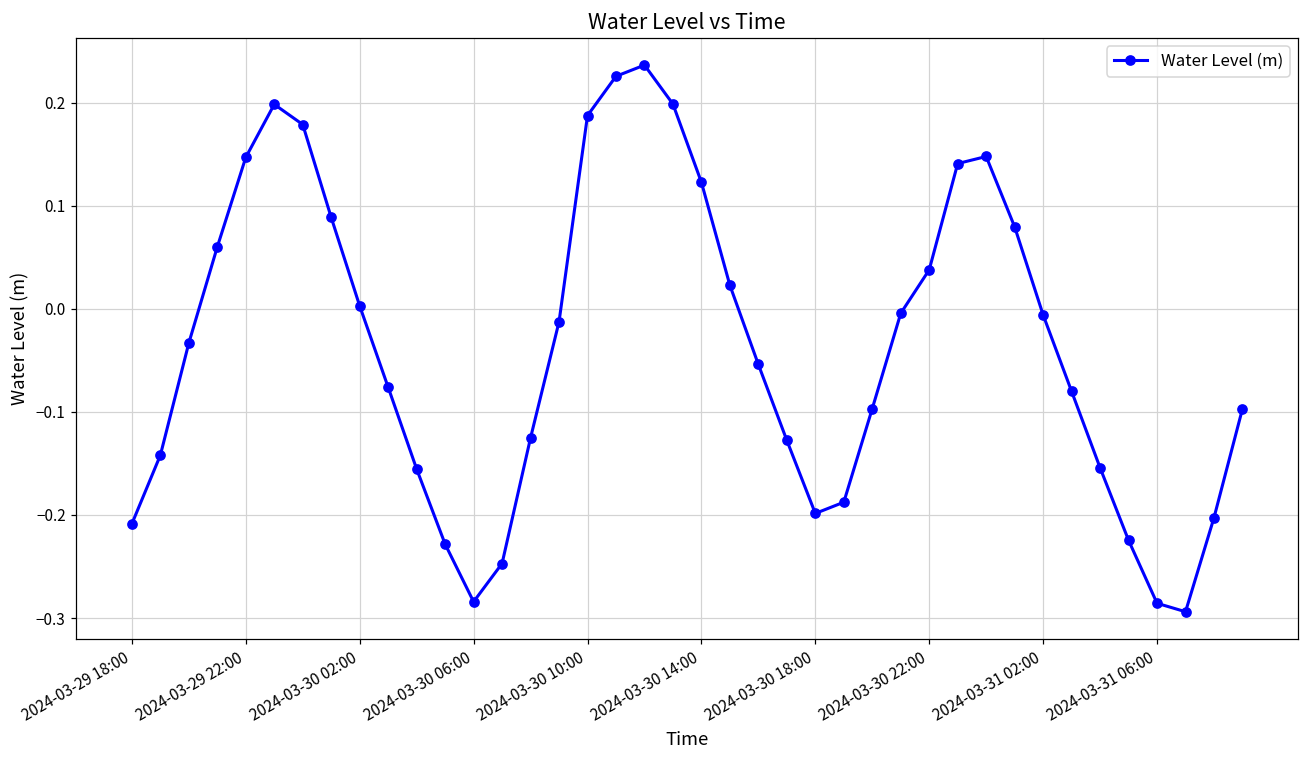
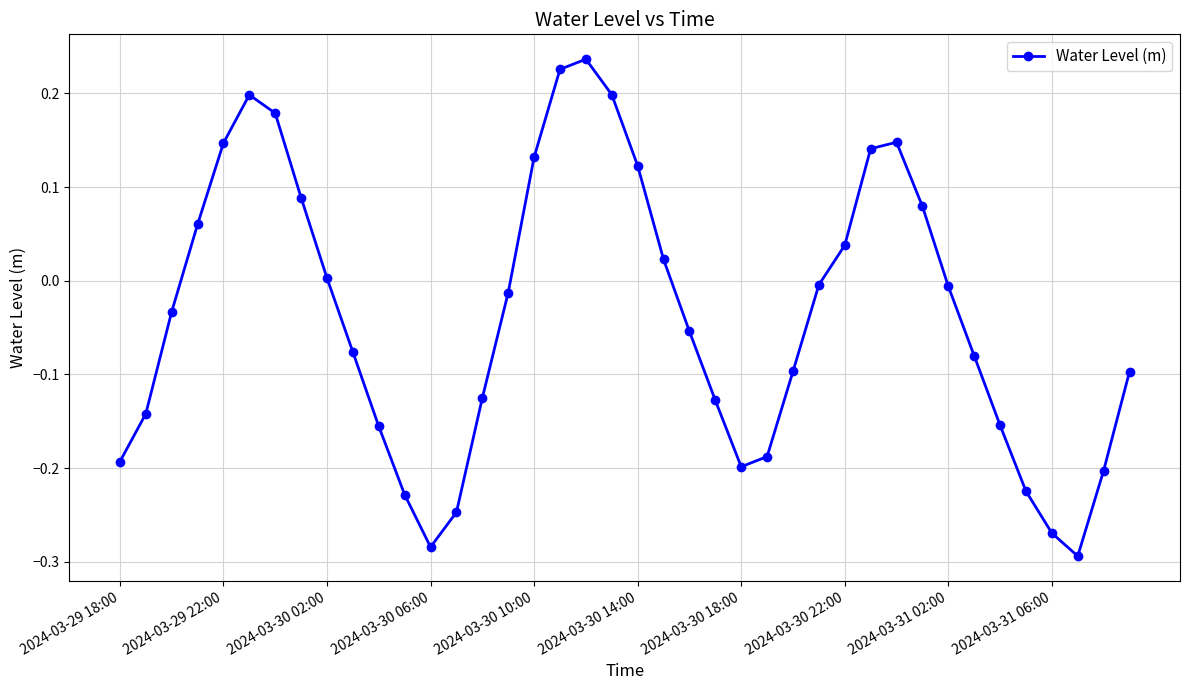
2024-03-29 18:00: -0.21 -> -0.19
2024-03-30 10:00: 0.19 -> 0.13
2024-03-31 06:00: -0.29 -> -0.27
